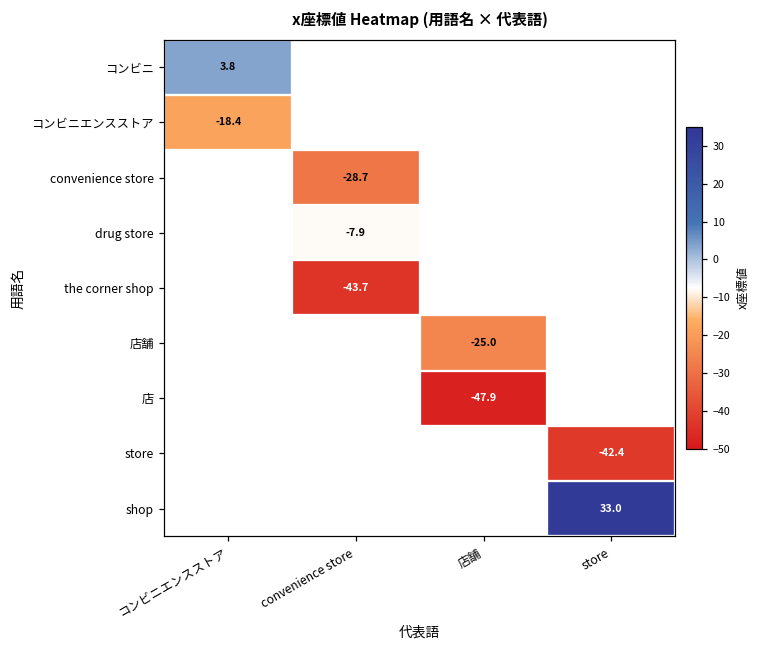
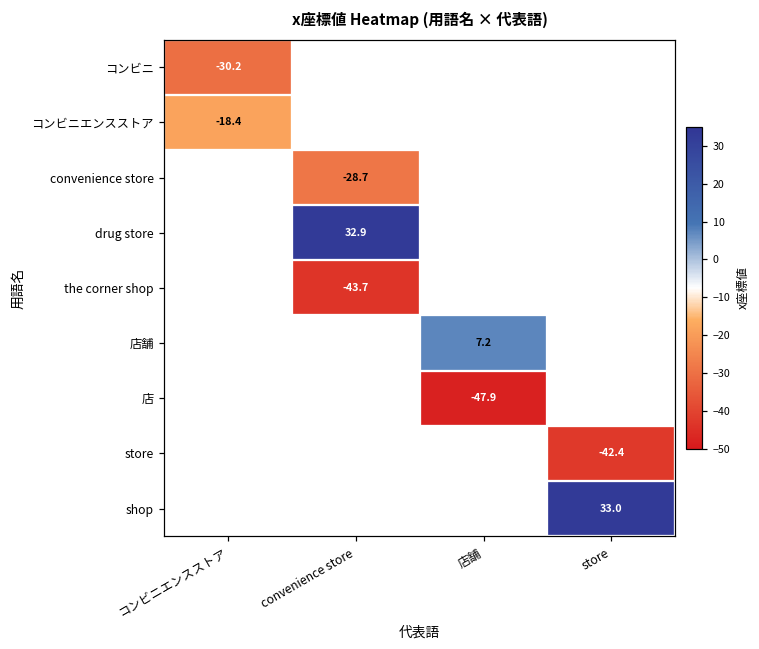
コンビニ, コンビニエンスストア: 3.8 -> -30.2
drug store, convenience store: -7.9 -> 32.9
店舗, 店舗: -25.0 -> 7.2
